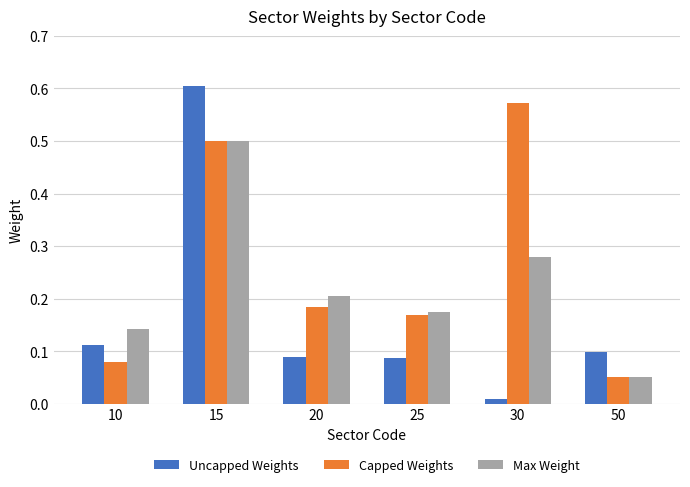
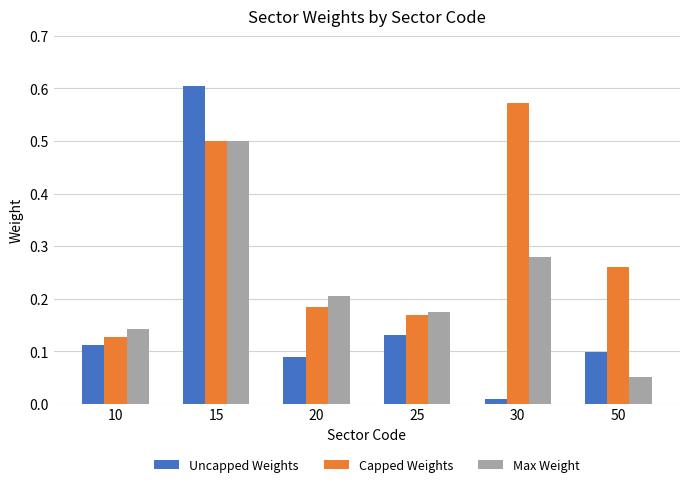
Capped Weights, 10: 0.08 -> 0.13
Uncapped Weights, 25: 0.09 -> 0.13
Capped Weights, 50: 0.05 -> 0.26
